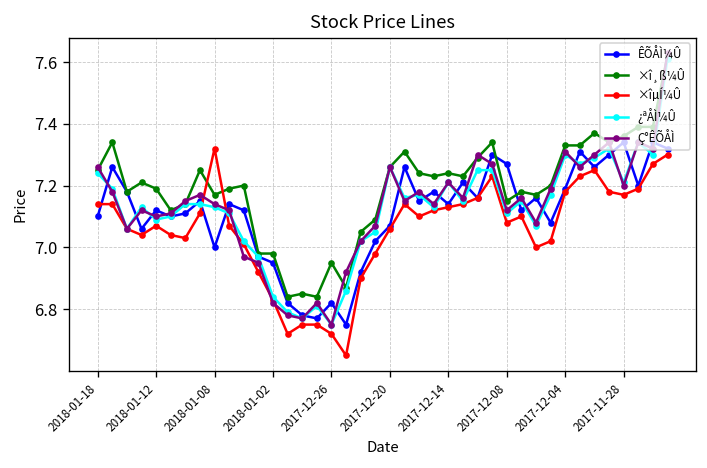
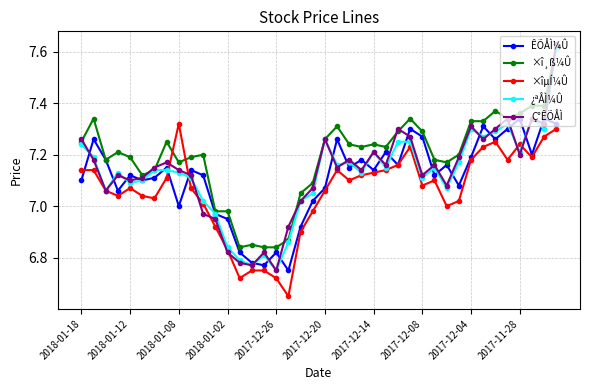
×î¸ß¼Û, 2017-12-26: 6.95 -> 6.84
×î¸ß¼Û, 2017-12-08: 7.15 -> 7.29
×îµÍ¼Û, 2017-11-28: 7.17 -> 7.24
